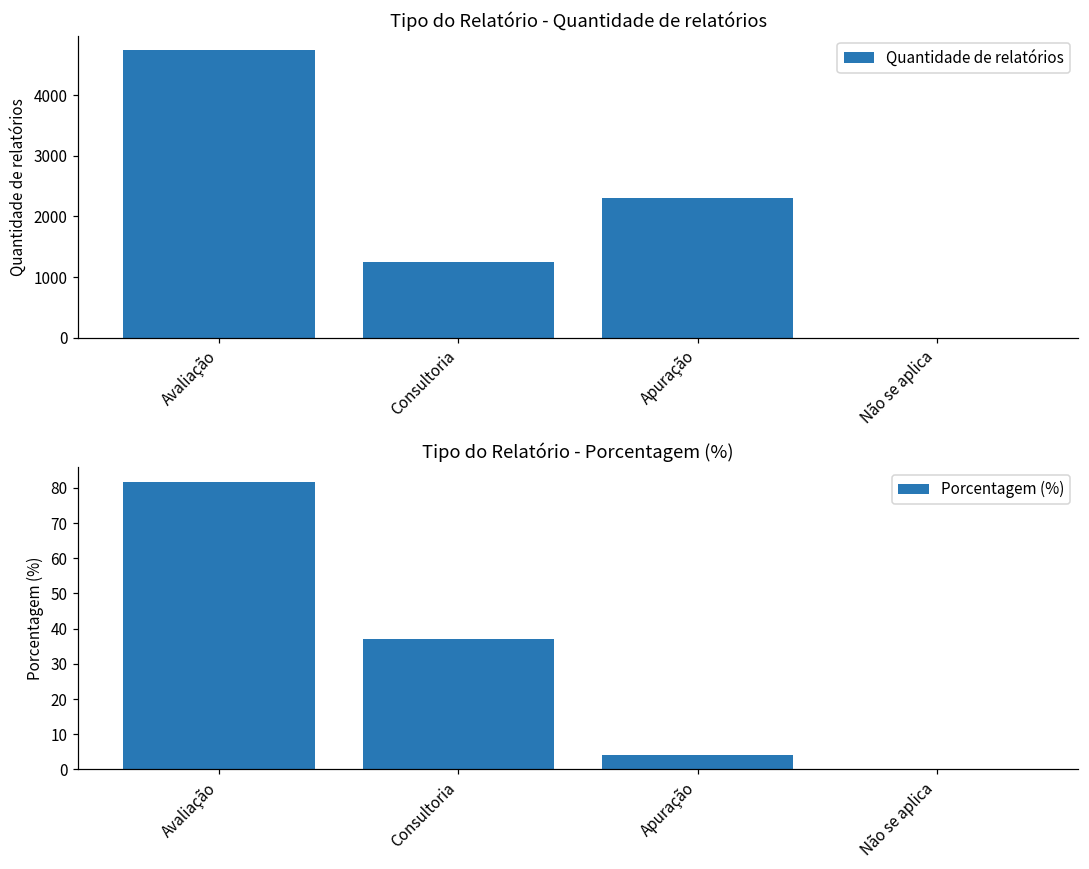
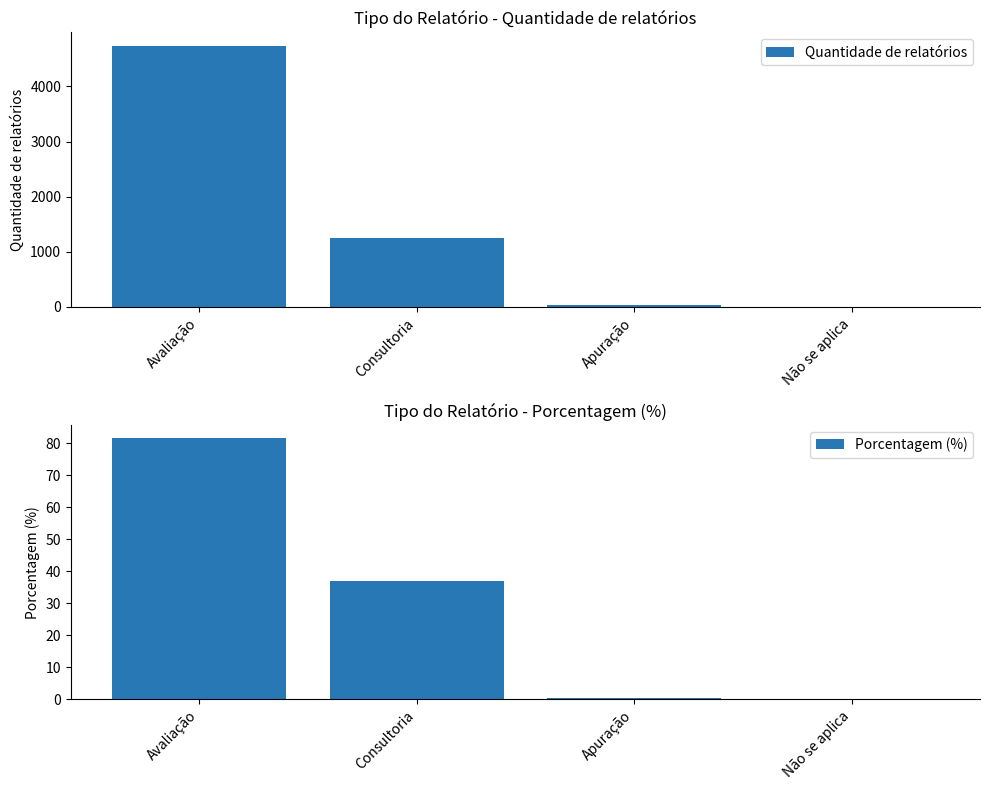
Tipo do Relatório - Quantidade de relatórios, Apuração: 2300 -> 0
Tipo do Relatório - Porcentagem (%), Apuração: 4 -> 1
